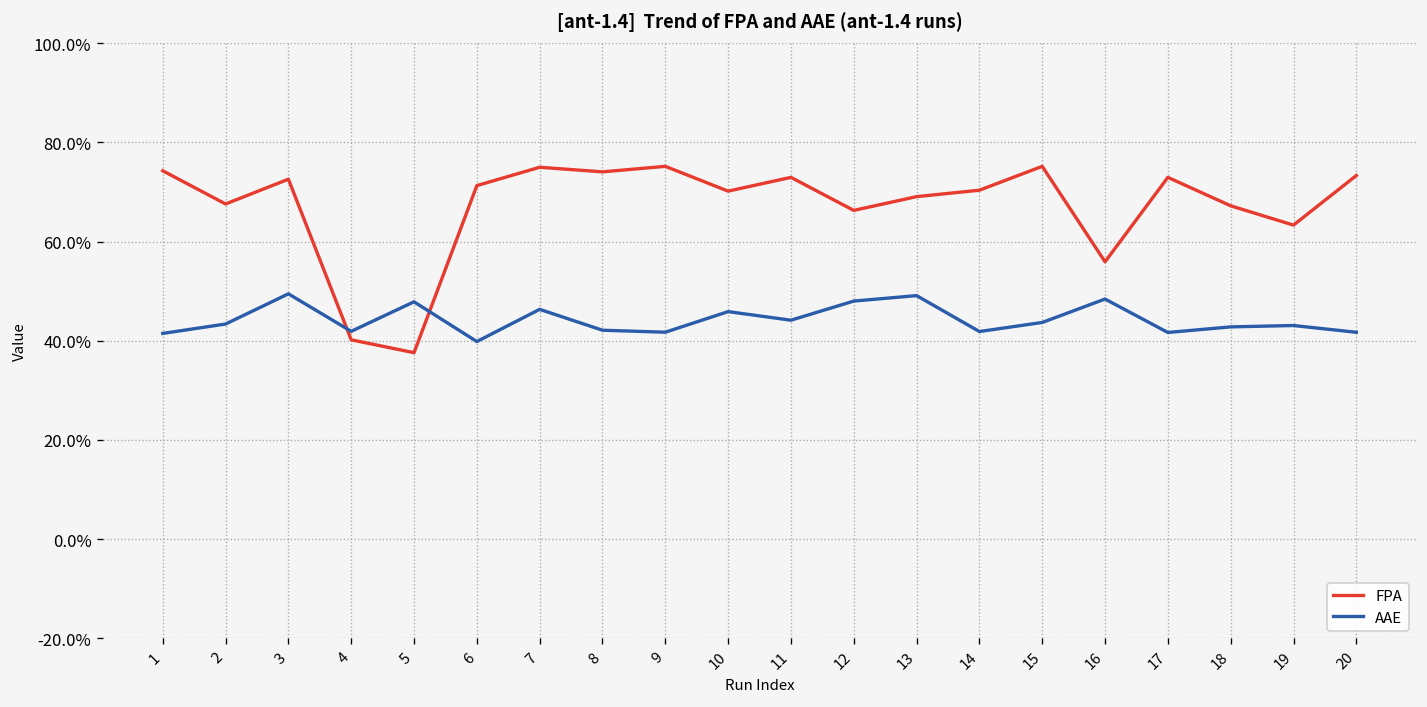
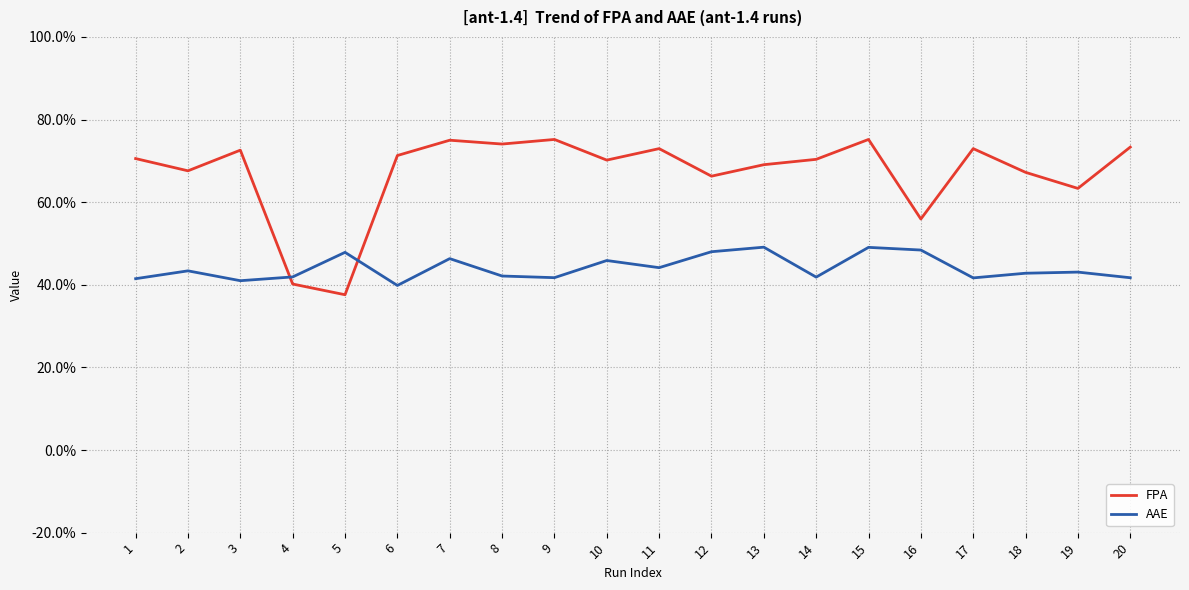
FPA, 1: 74% -> 71%
AAE, 3: 49% -> 41%
AAE, 15: 44% -> 49%
